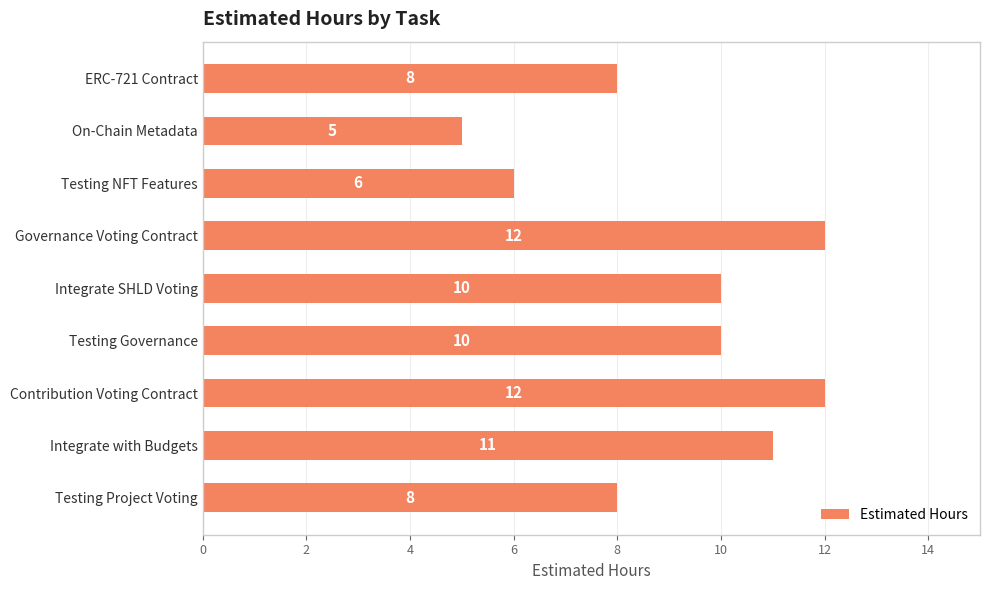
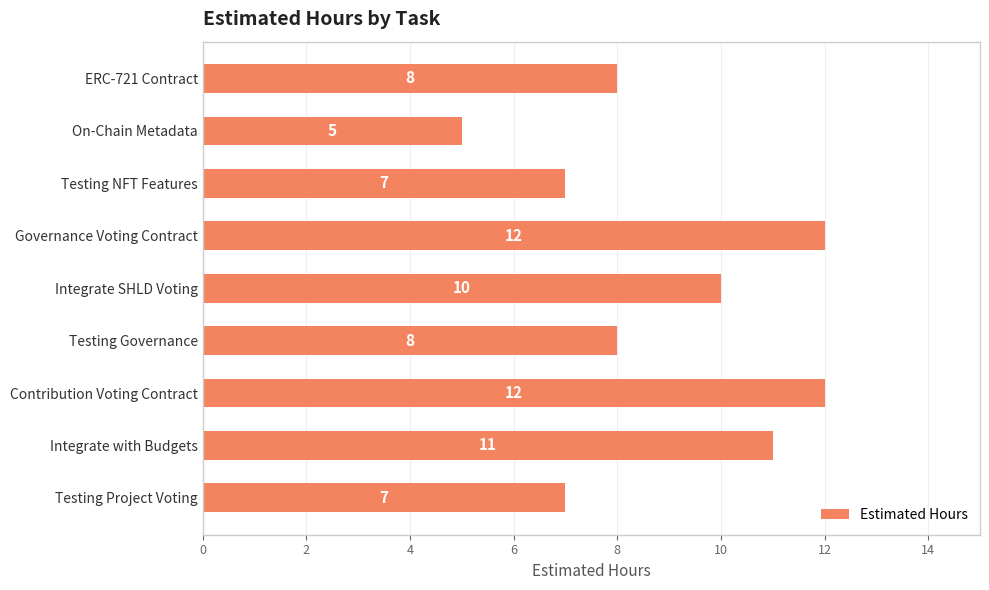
Testing NFT Features: 6 -> 7
Testing Governance: 10 -> 8
Testing Project Voting: 8 -> 7
